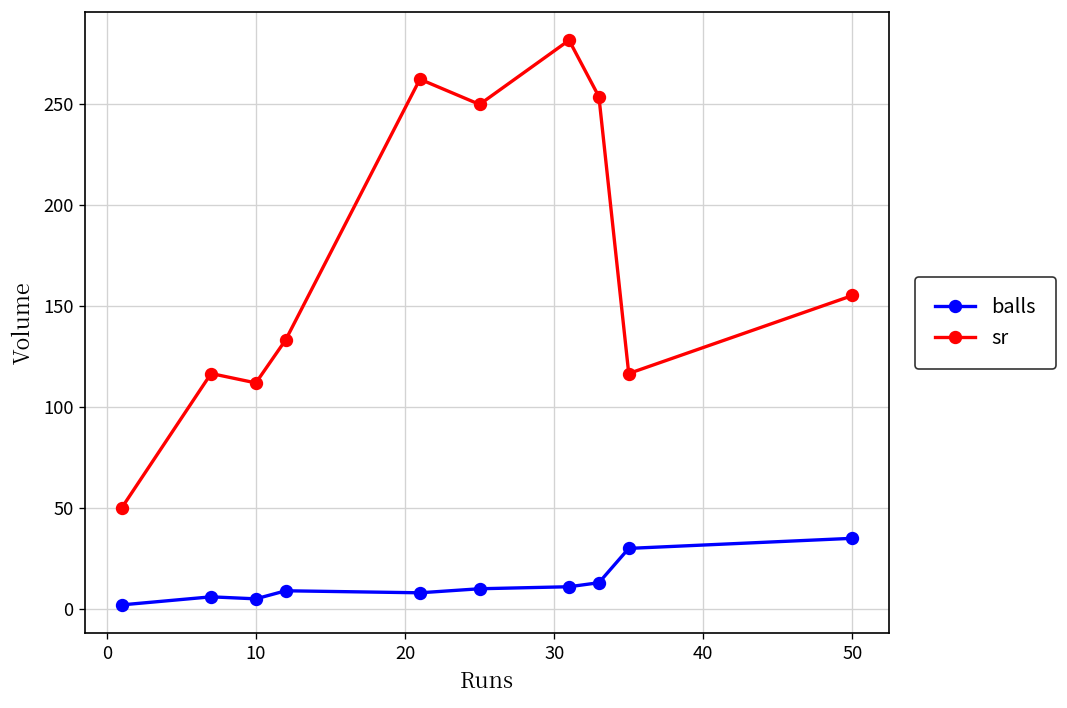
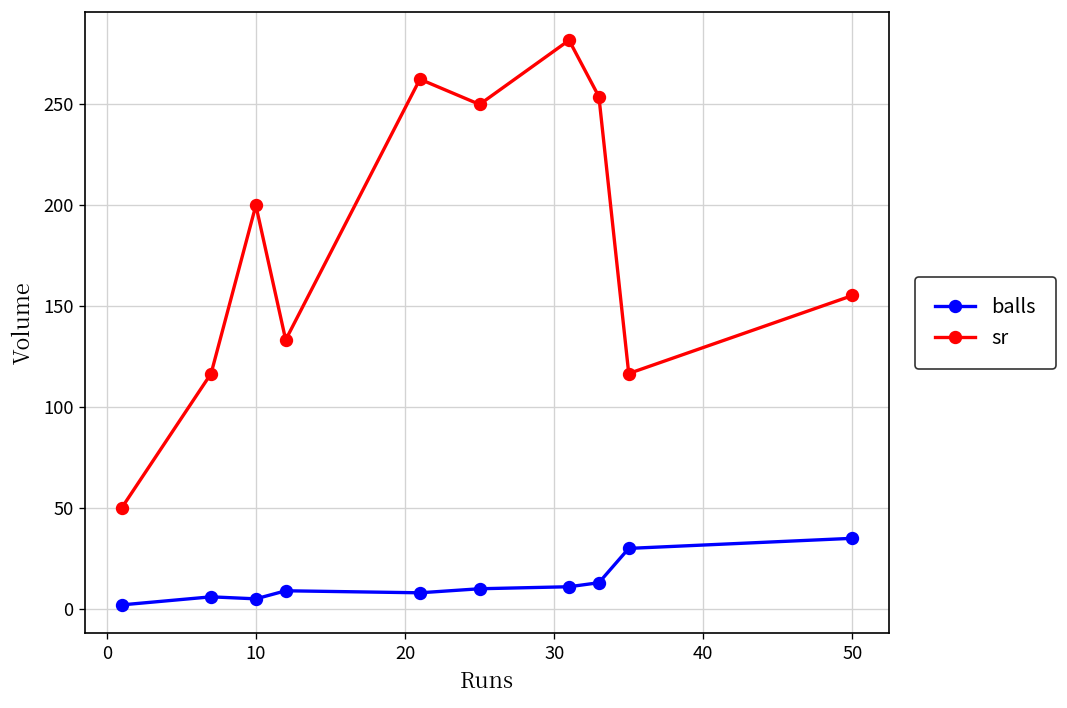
sr, 10: 112 -> 200
